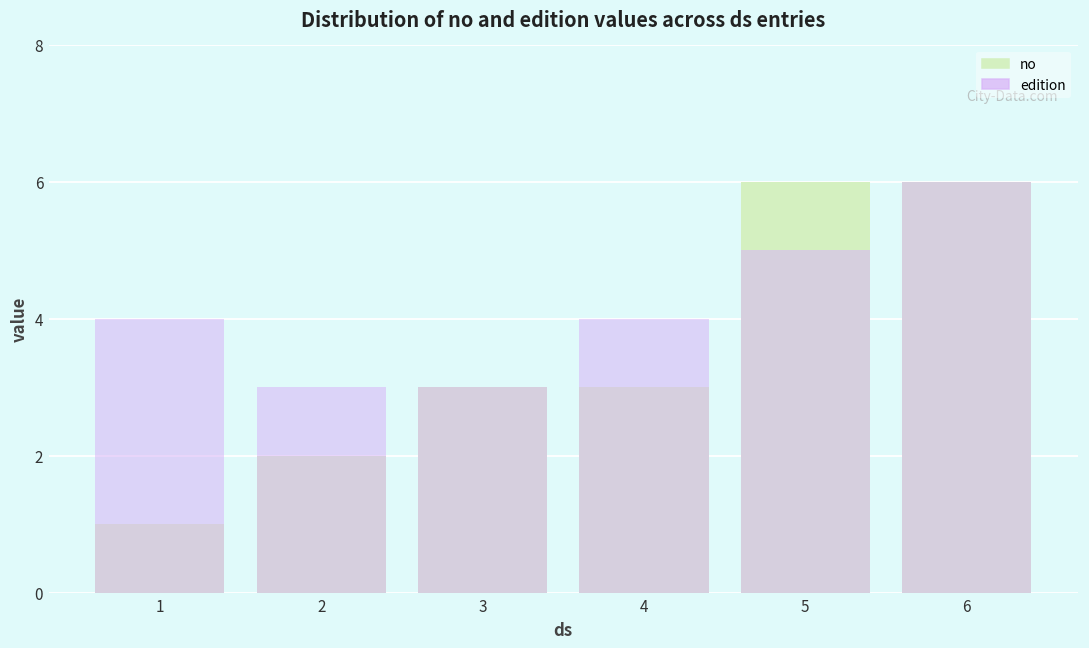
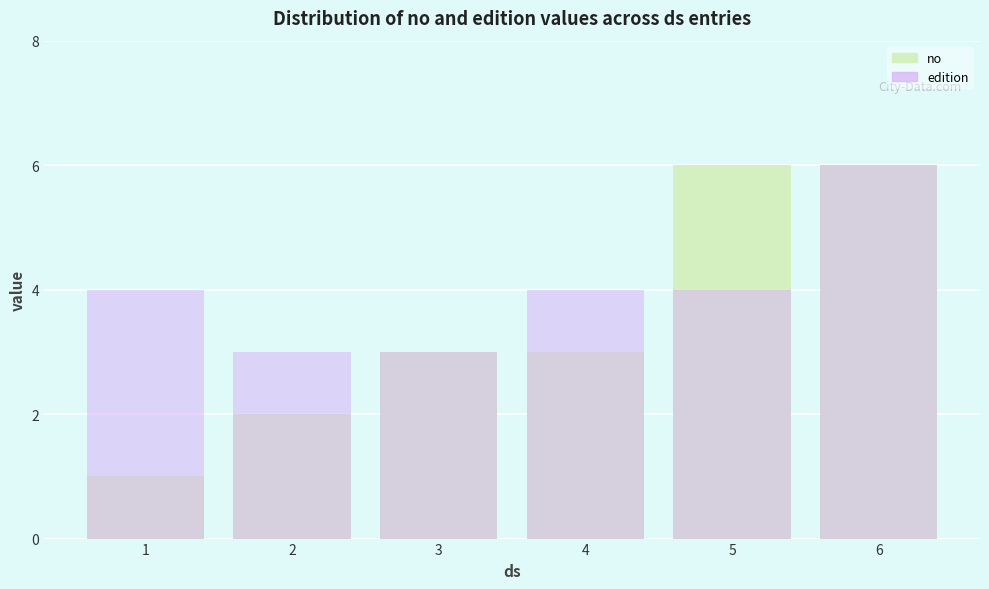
edition, 5: 5 -> 4
